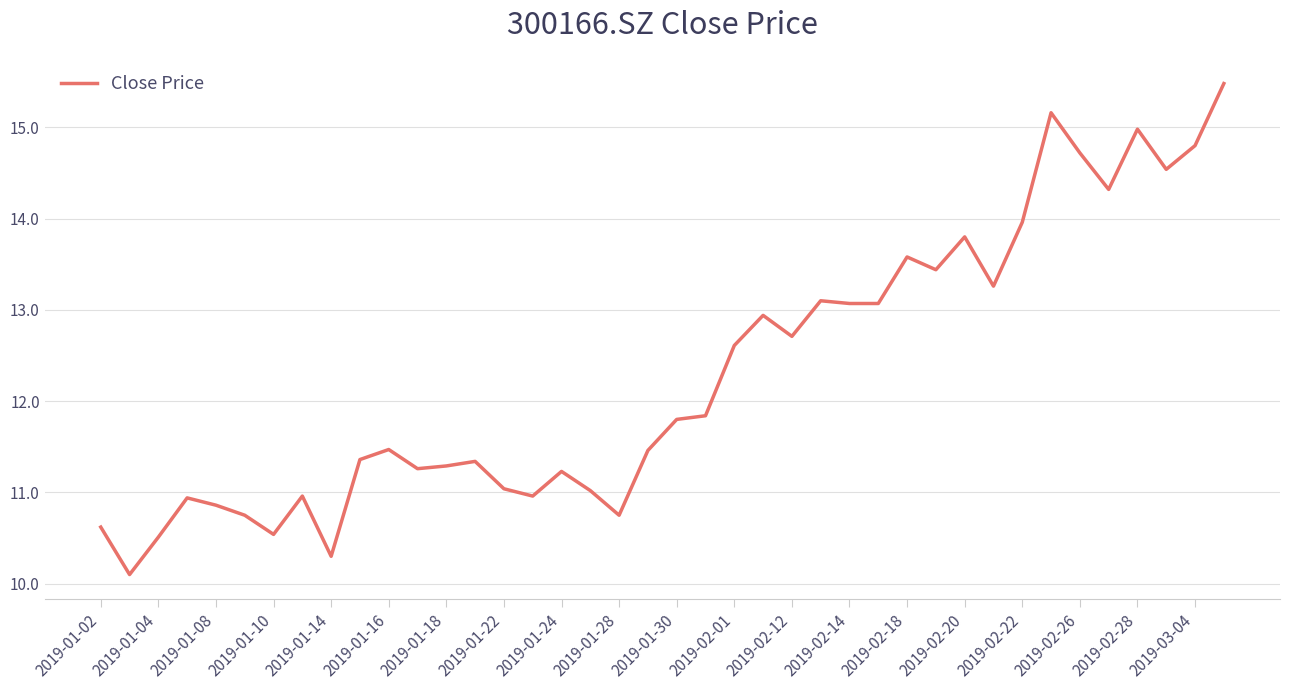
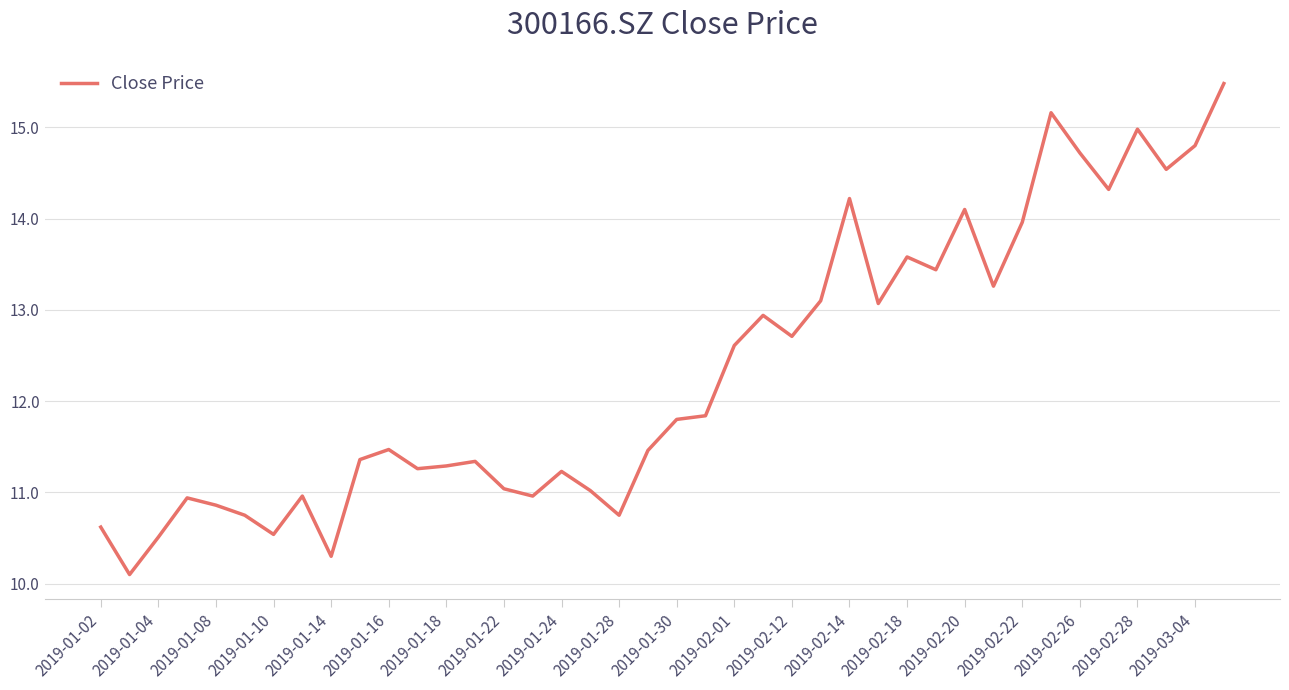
2019-02-14: 13.1 -> 14.2
2019-02-20: 13.8 -> 14.1
